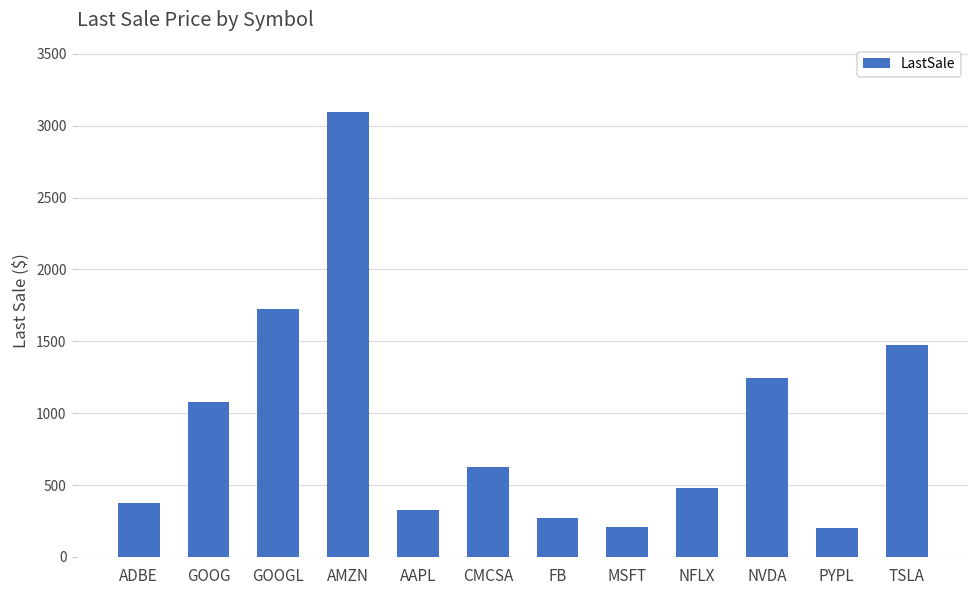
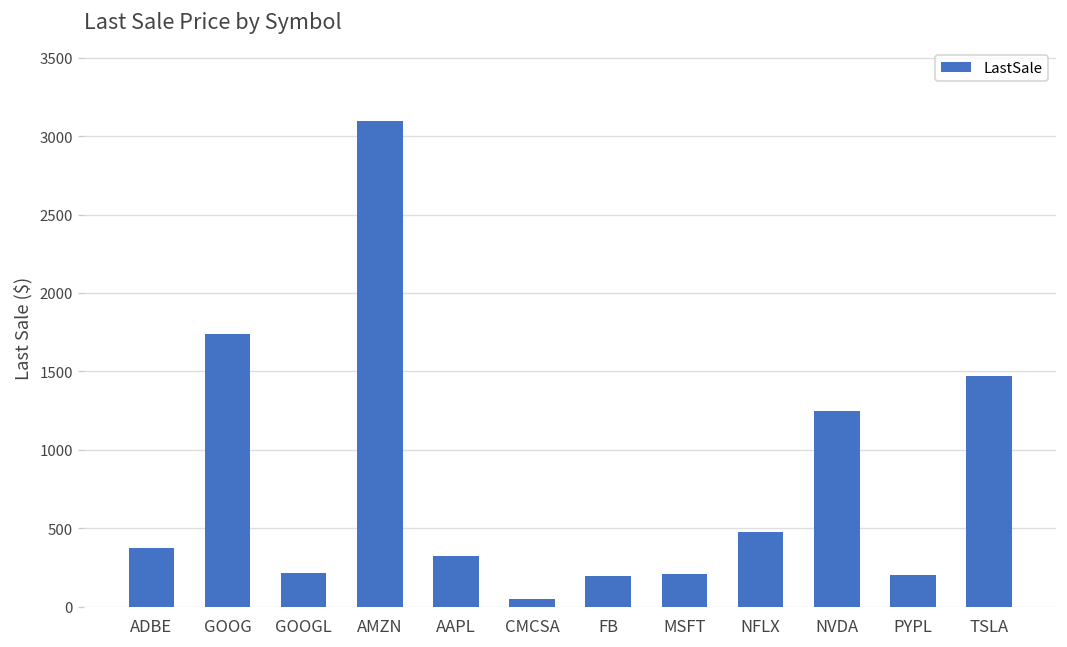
GOOG: 1080 -> 1730
GOOGL: 1730 -> 220
CMCSA: 630 -> 50
FB: 270 -> 190
